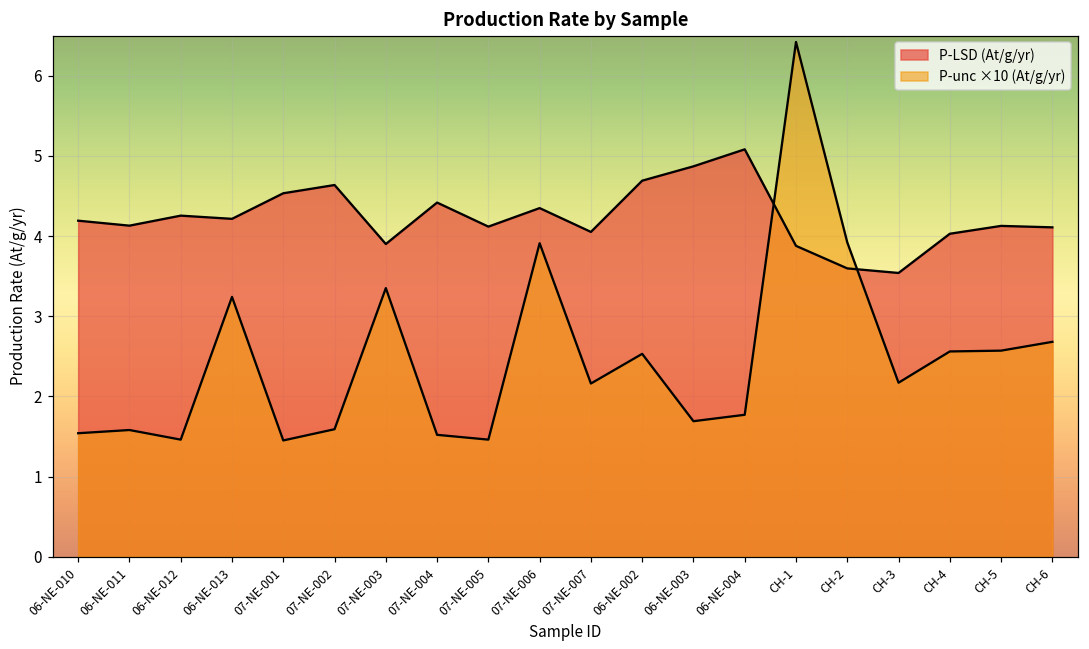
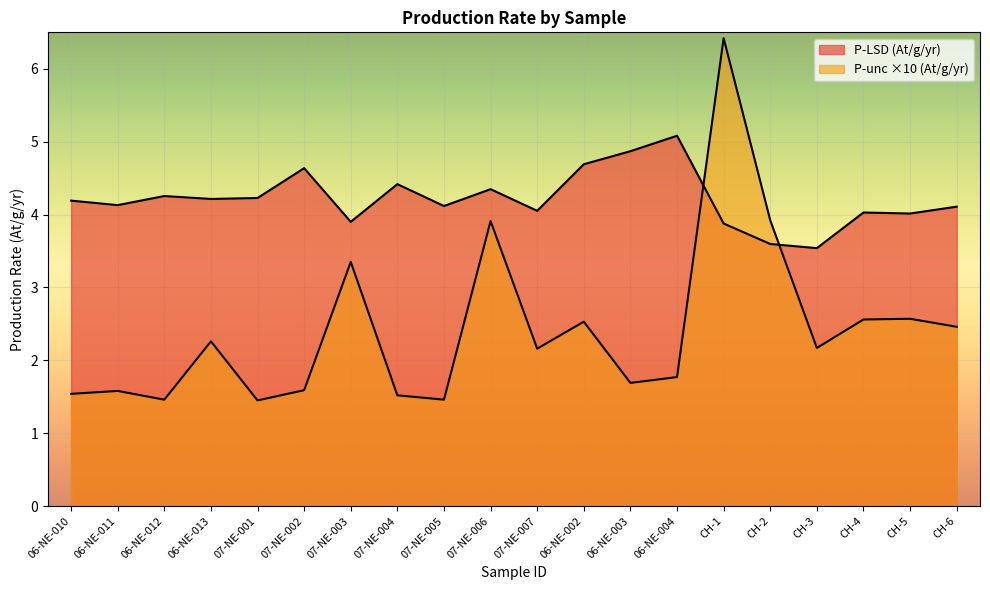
P-unc ×10 (At/g/yr), 06-NE-013: 3.2 -> 2.3
P-LSD (At/g/yr), 07-NE-001: 4.5 -> 4.2
P-LSD (At/g/yr), CH-5: 4.1 -> 4.0
P-unc ×10 (At/g/yr), CH-6: 2.7 -> 2.5
